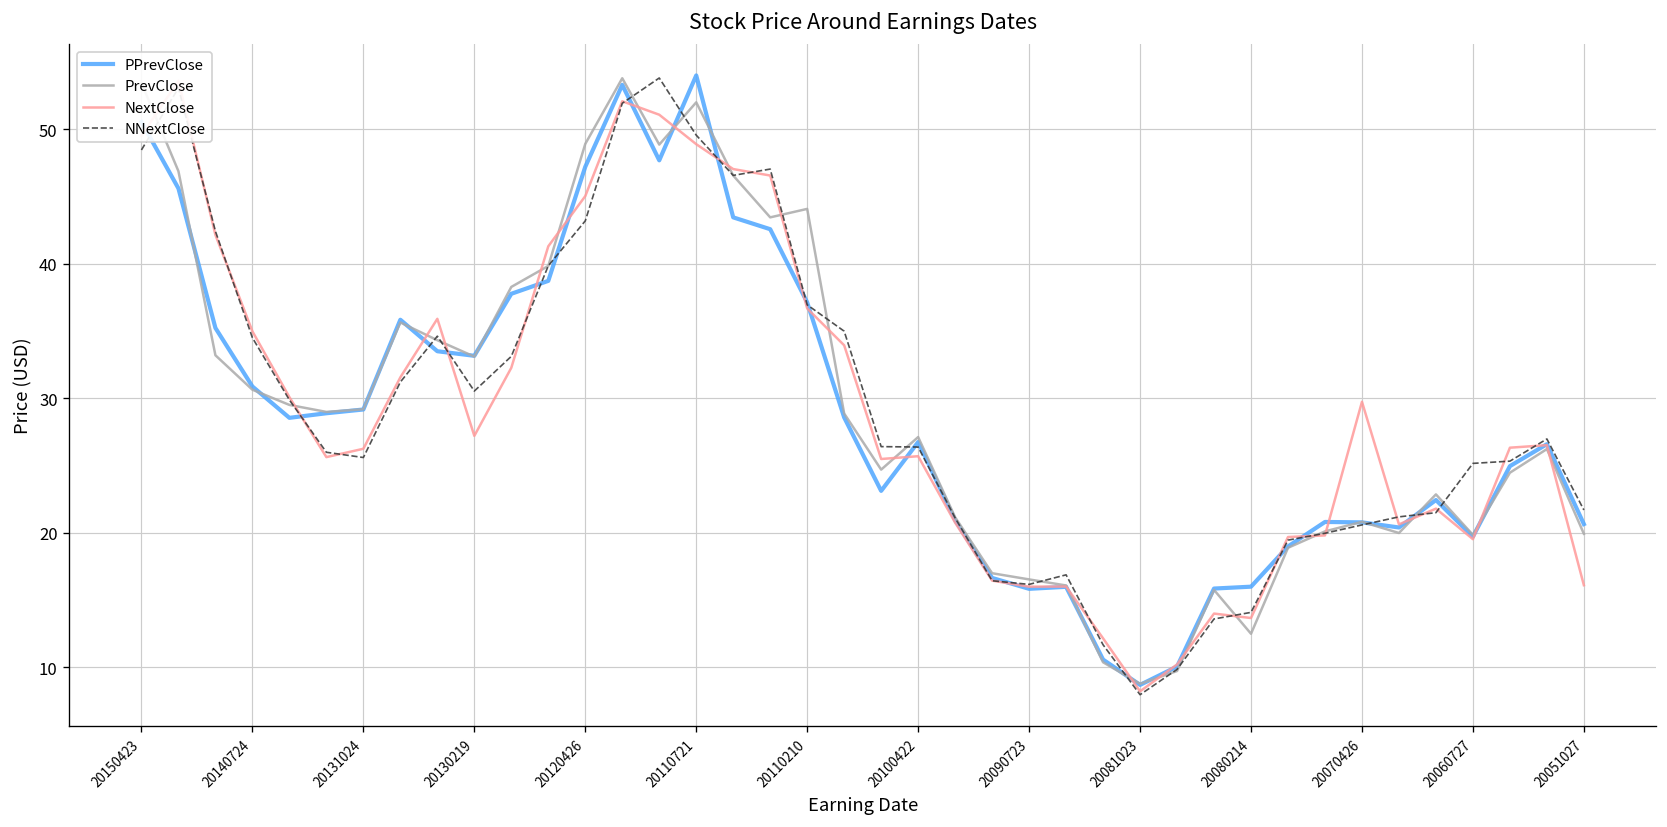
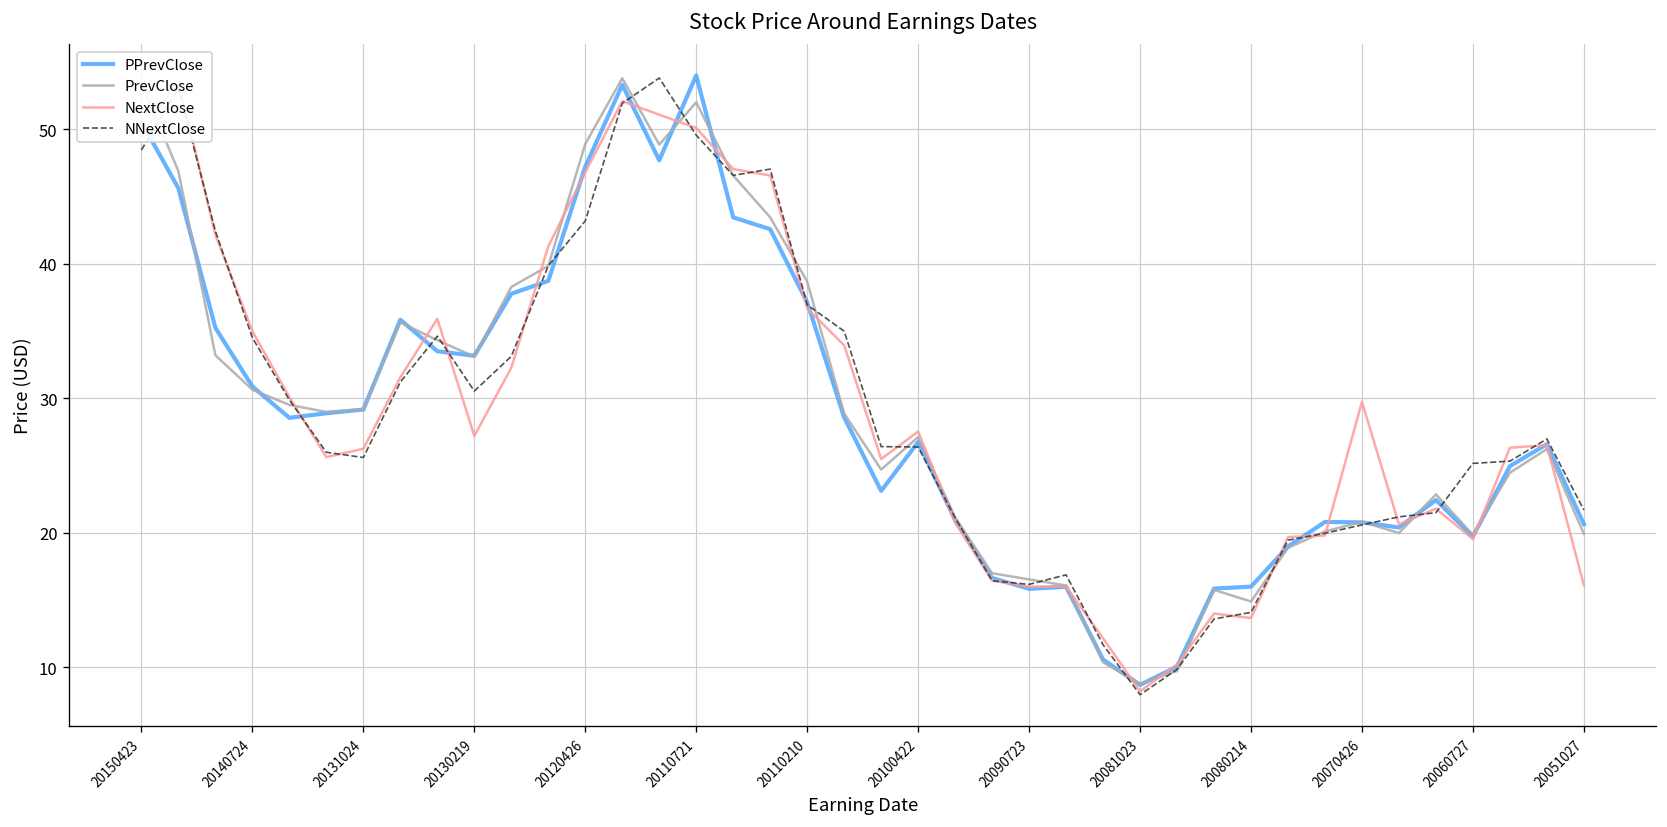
NextClose, 20120426: 45.0 -> 46.8
NextClose, 20110721: 48.9 -> 50.1
PrevClose, 20110210: 44.1 -> 38.7
NextClose, 20100422: 25.7 -> 27.5
PrevClose, 20080214: 12.5 -> 14.9
